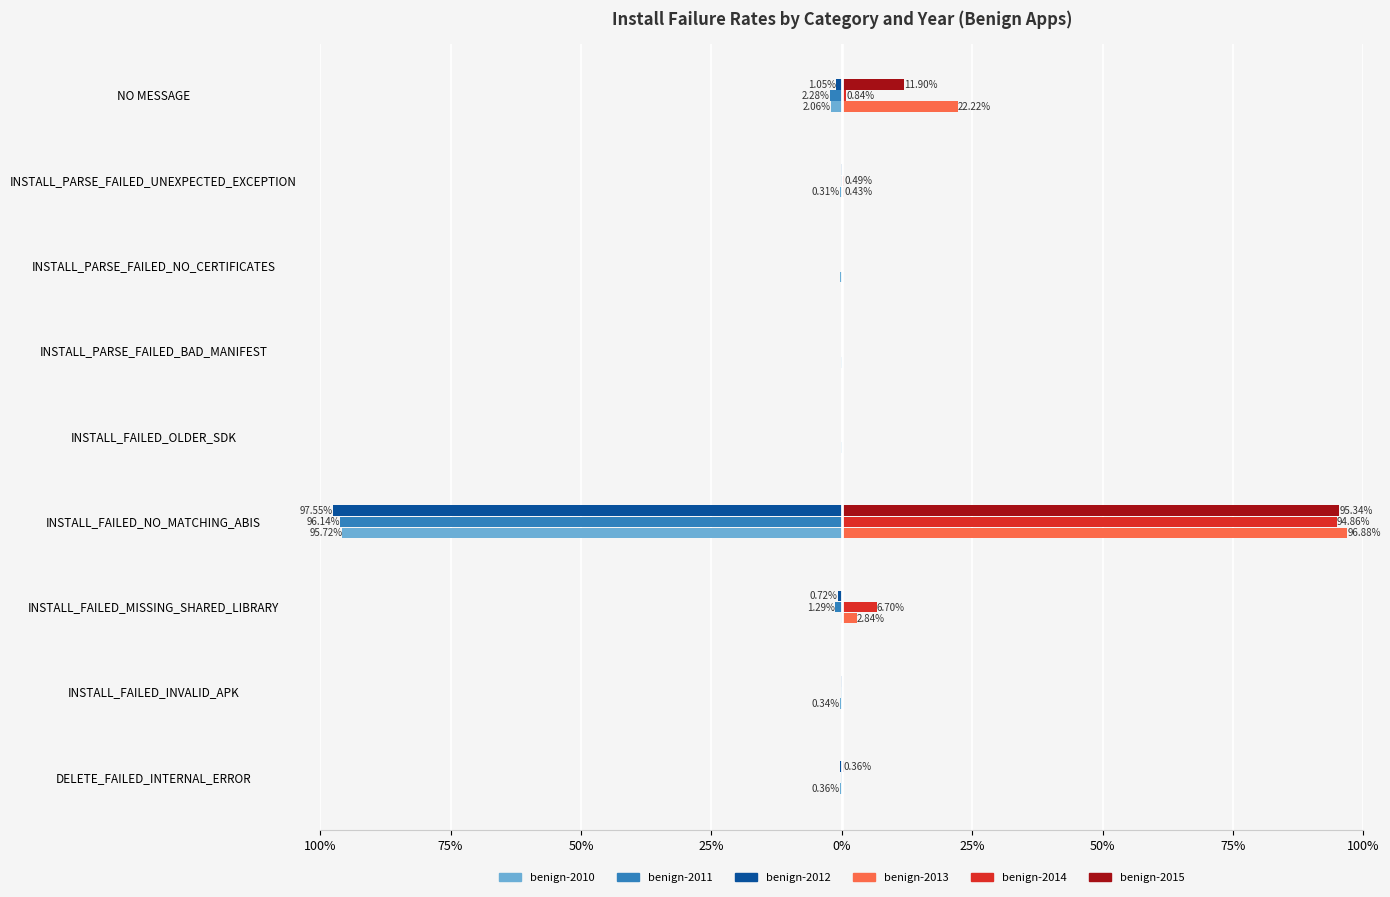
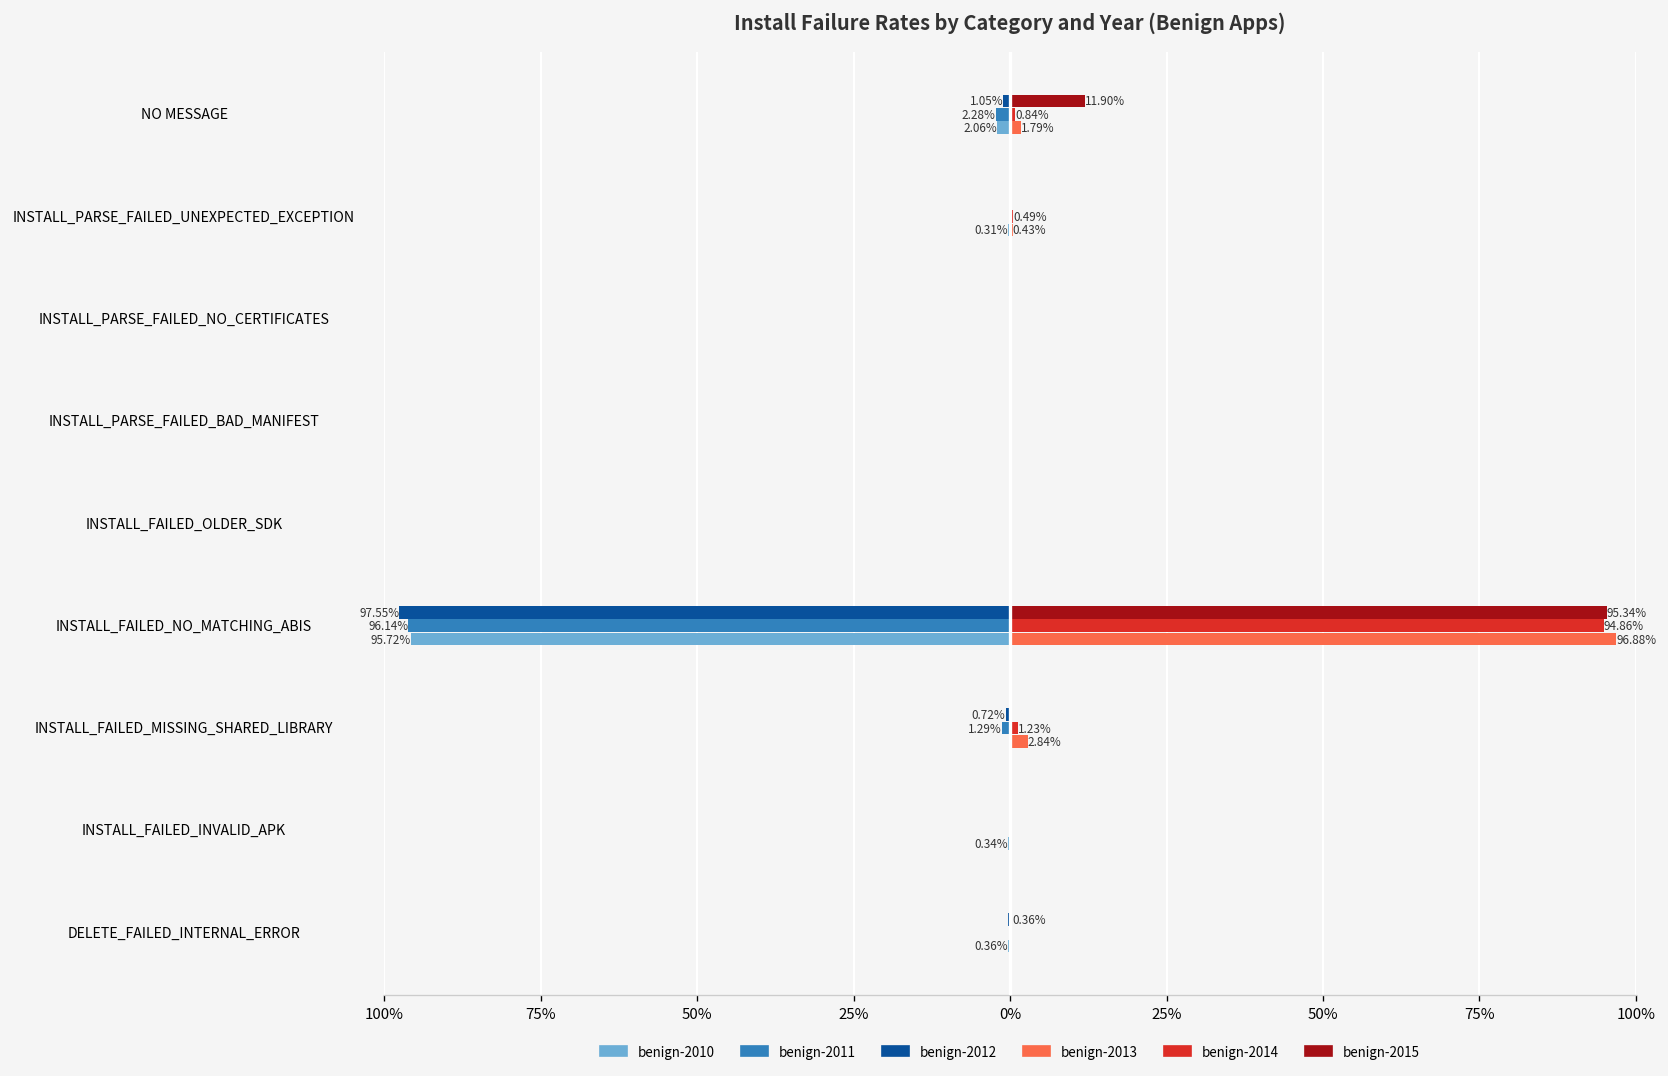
benign-2013, NO MESSAGE: 22.22% -> 1.79%
benign-2014, INSTALL_FAILED_MISSING_SHARED_LIBRARY: 6.70% -> 1.23%
